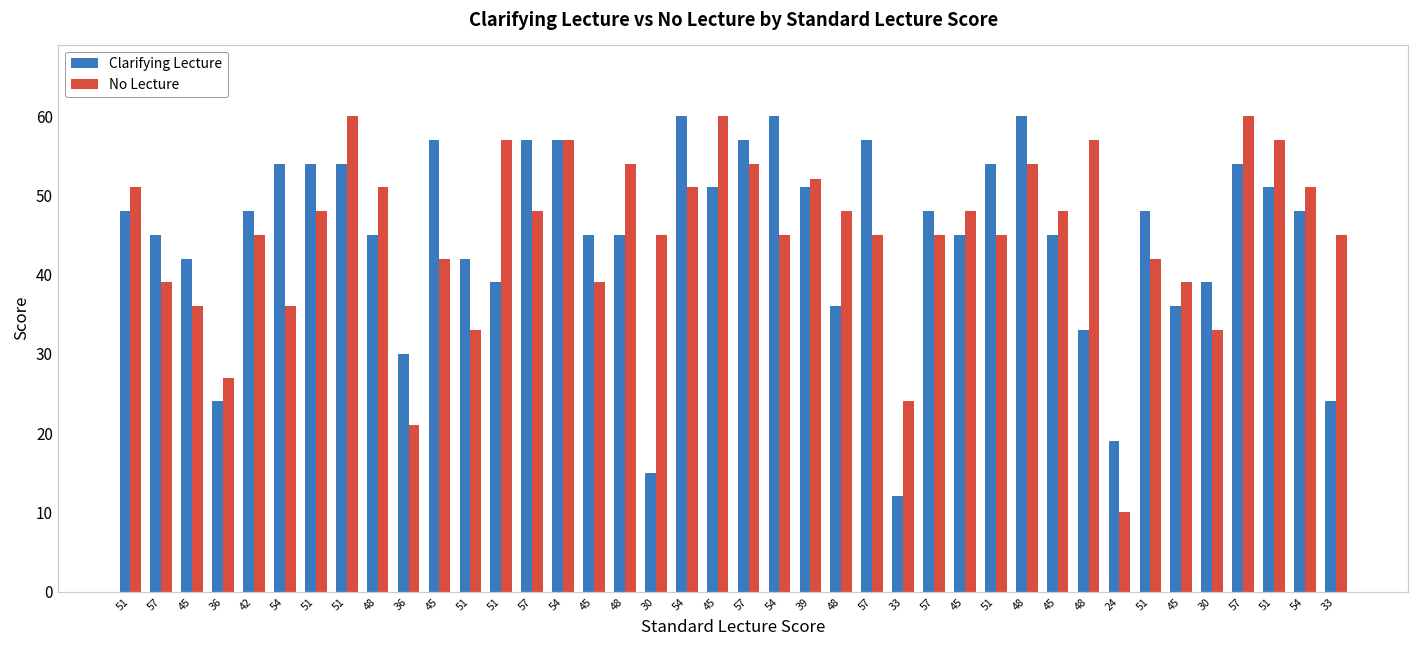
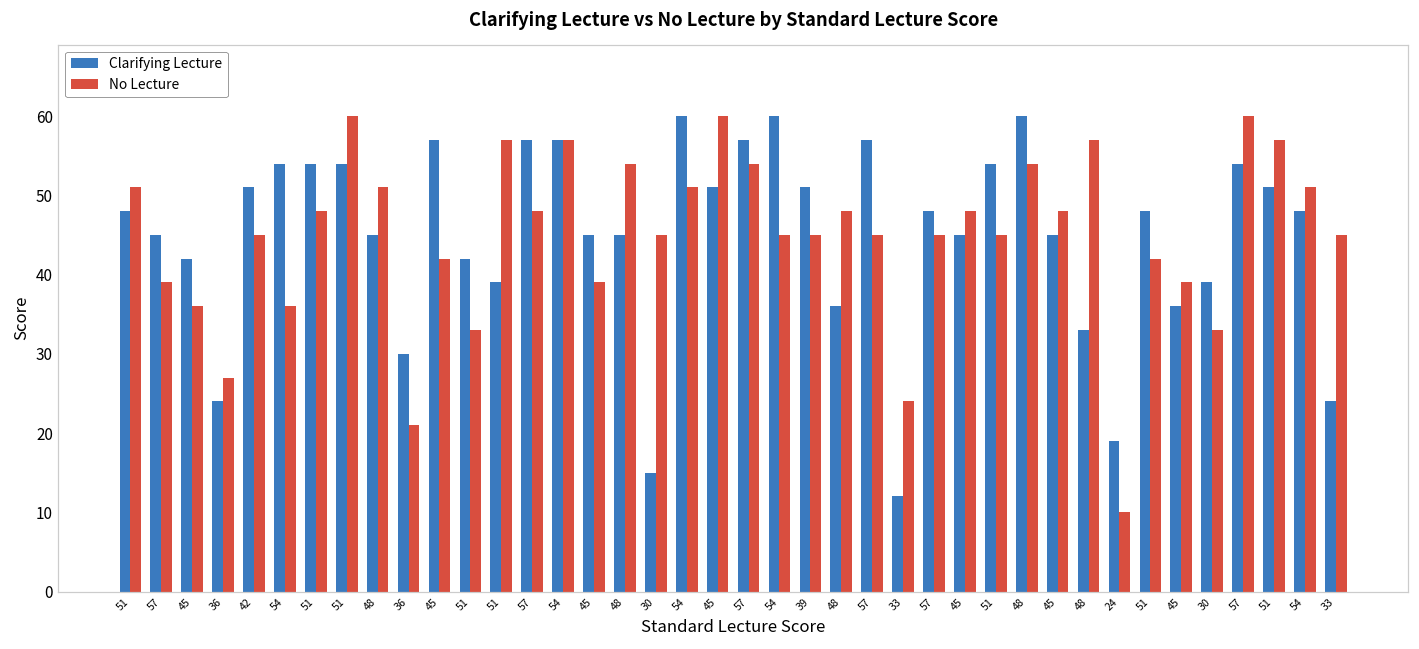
Clarifying Lecture, 42: 48 -> 51
No Lecture, 39: 52 -> 45
